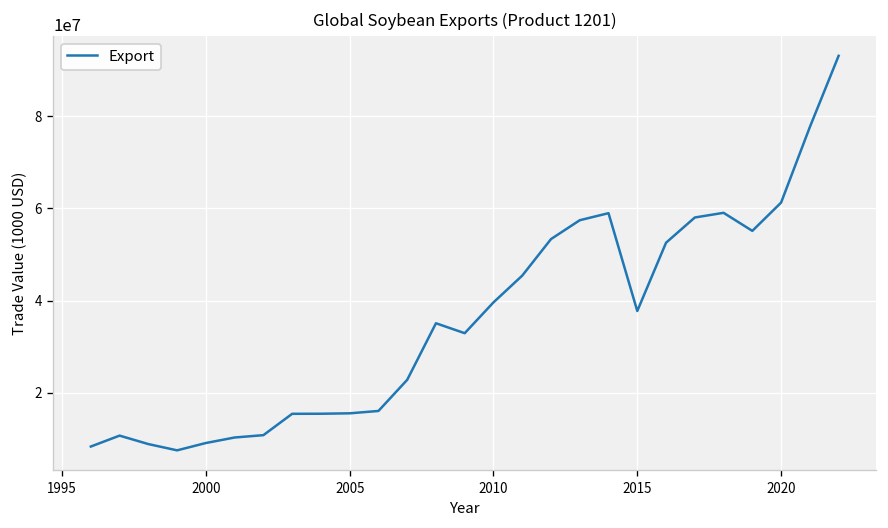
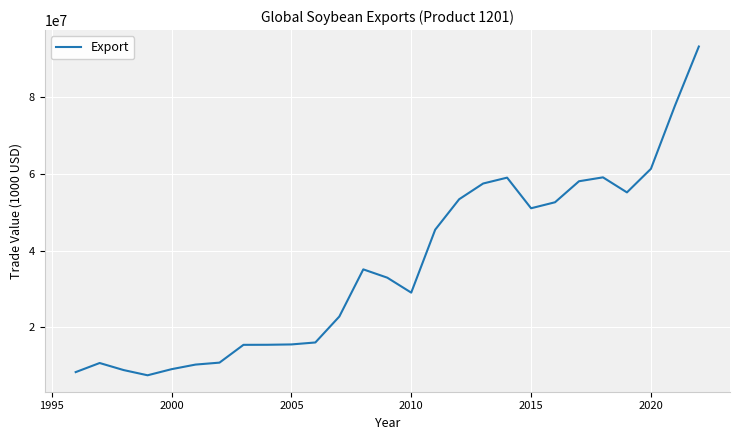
2010: 40000000 -> 29000000
2015: 38000000 -> 51000000
